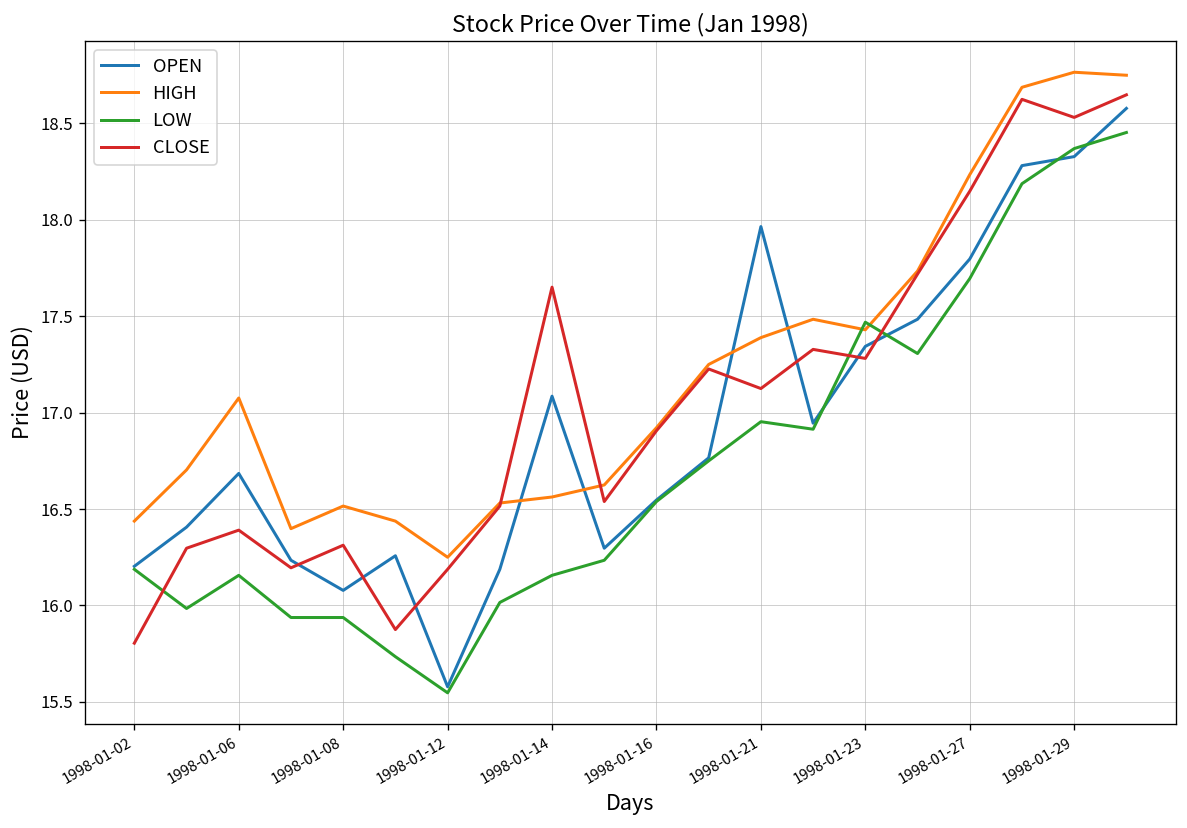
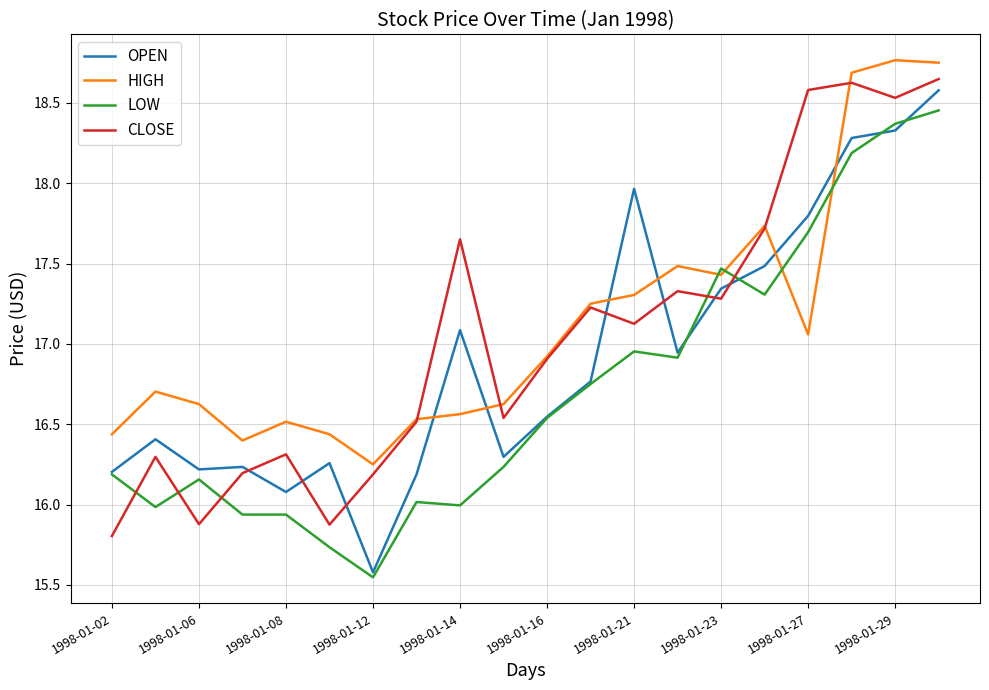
OPEN, 1998-01-06: 16.68 -> 16.22
HIGH, 1998-01-06: 17.08 -> 16.63
CLOSE, 1998-01-06: 16.39 -> 15.88
LOW, 1998-01-14: 16.16 -> 15.99
HIGH, 1998-01-21: 17.39 -> 17.30
HIGH, 1998-01-27: 18.23 -> 17.06
CLOSE, 1998-01-27: 18.15 -> 18.58
